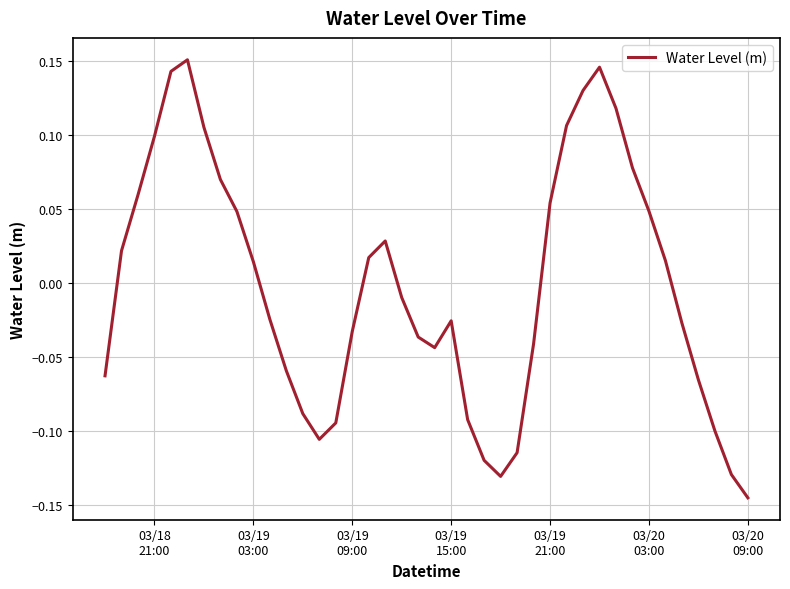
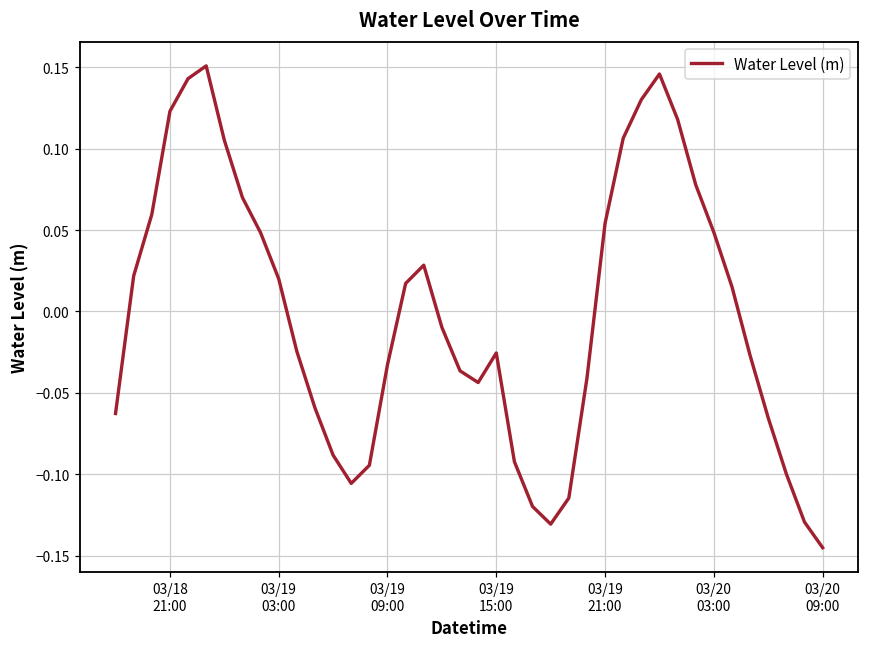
03/18 21:00: 0.099 -> 0.123
03/19 03:00: 0.014 -> 0.020
